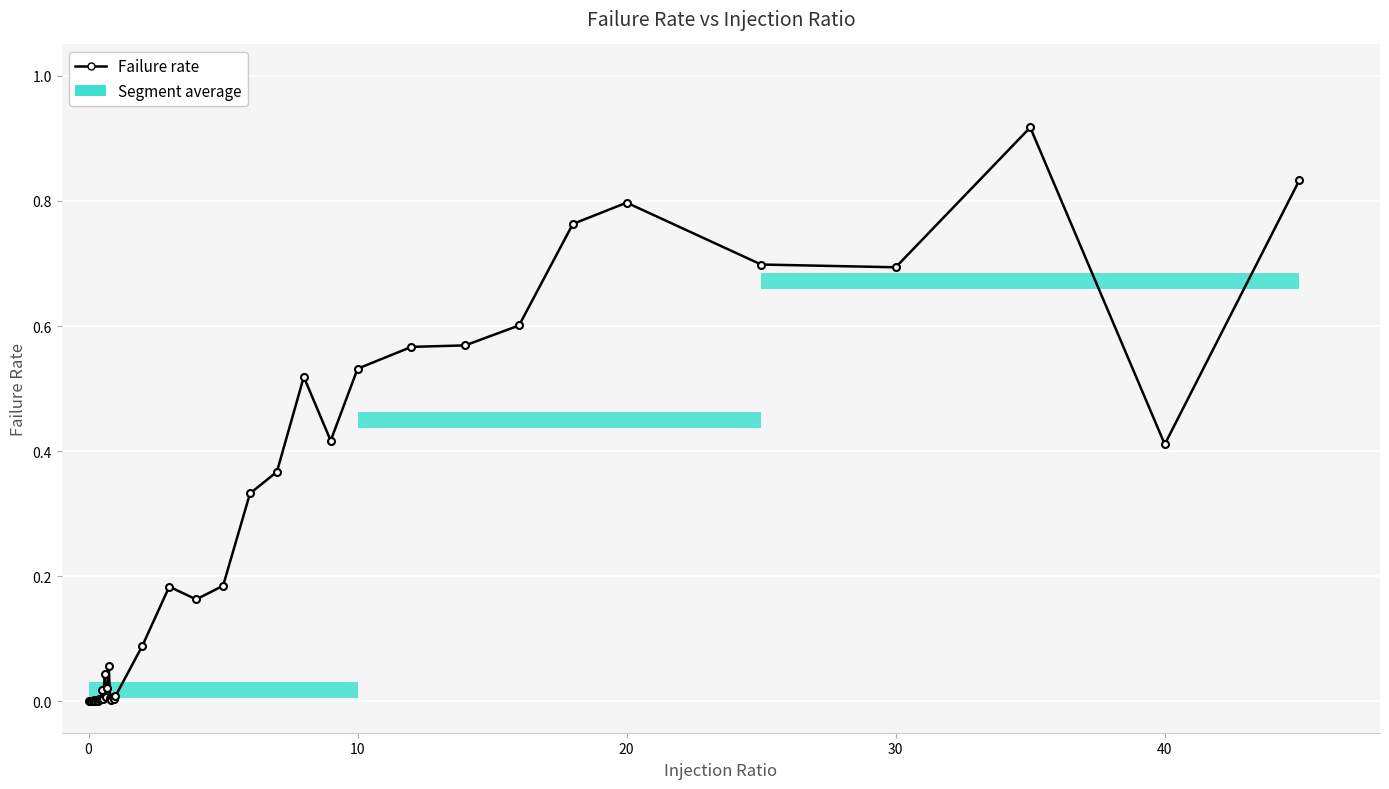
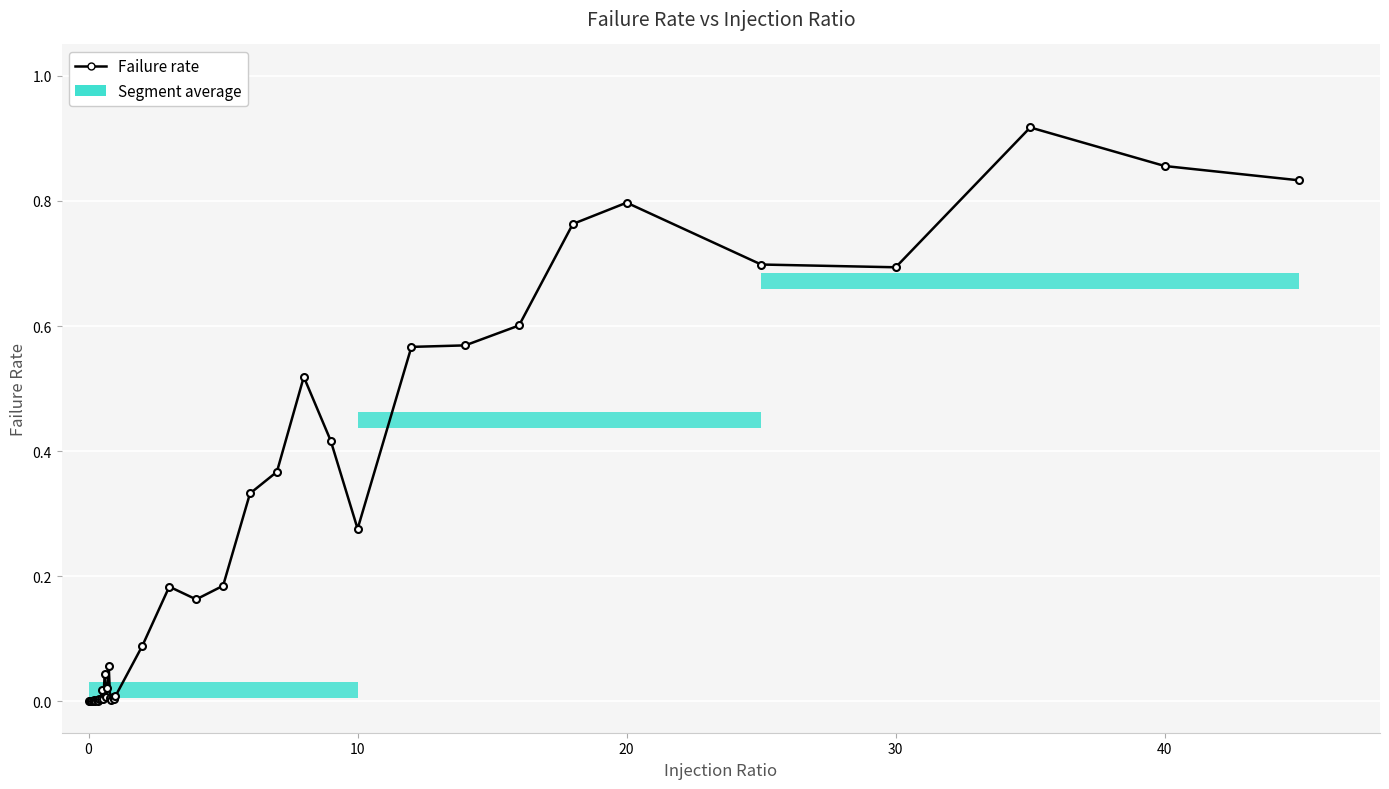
10: 0.53 -> 0.28
40: 0.41 -> 0.86
